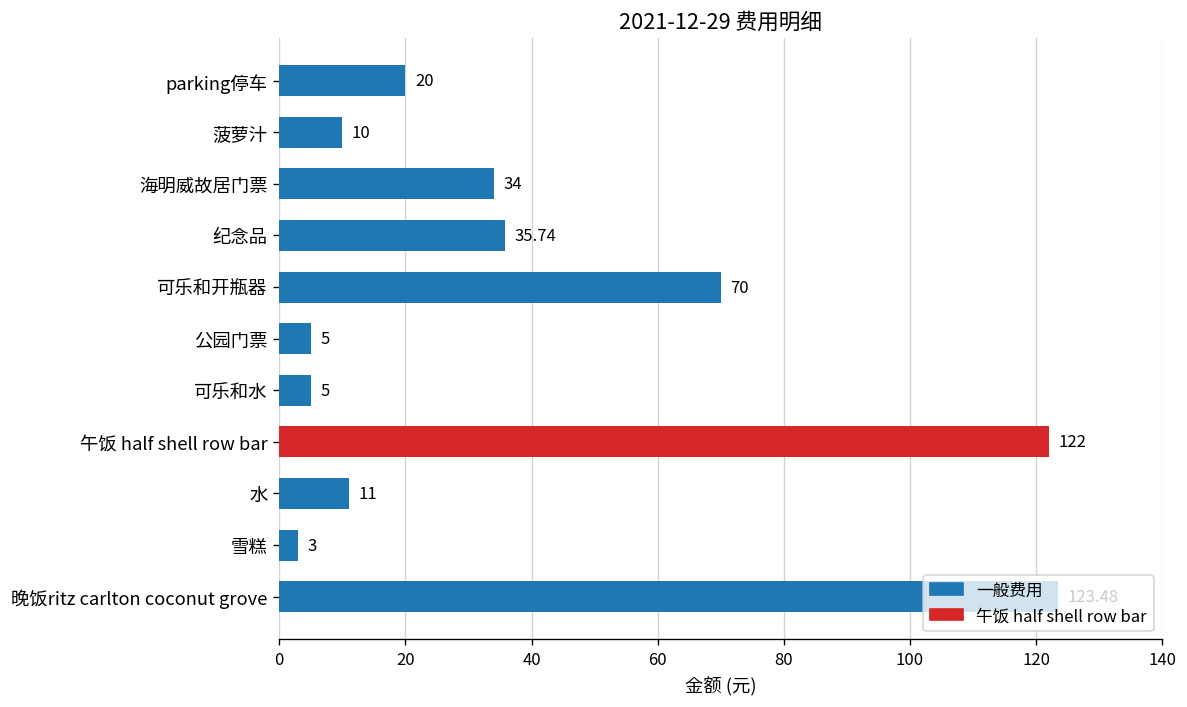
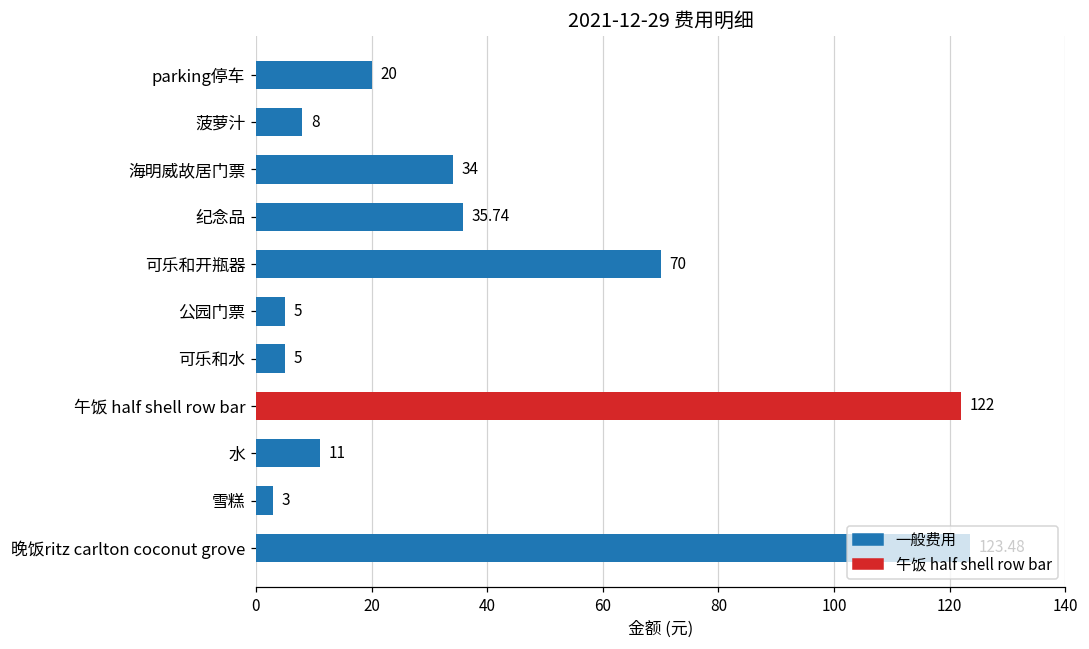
菠萝汁: 10 -> 8
